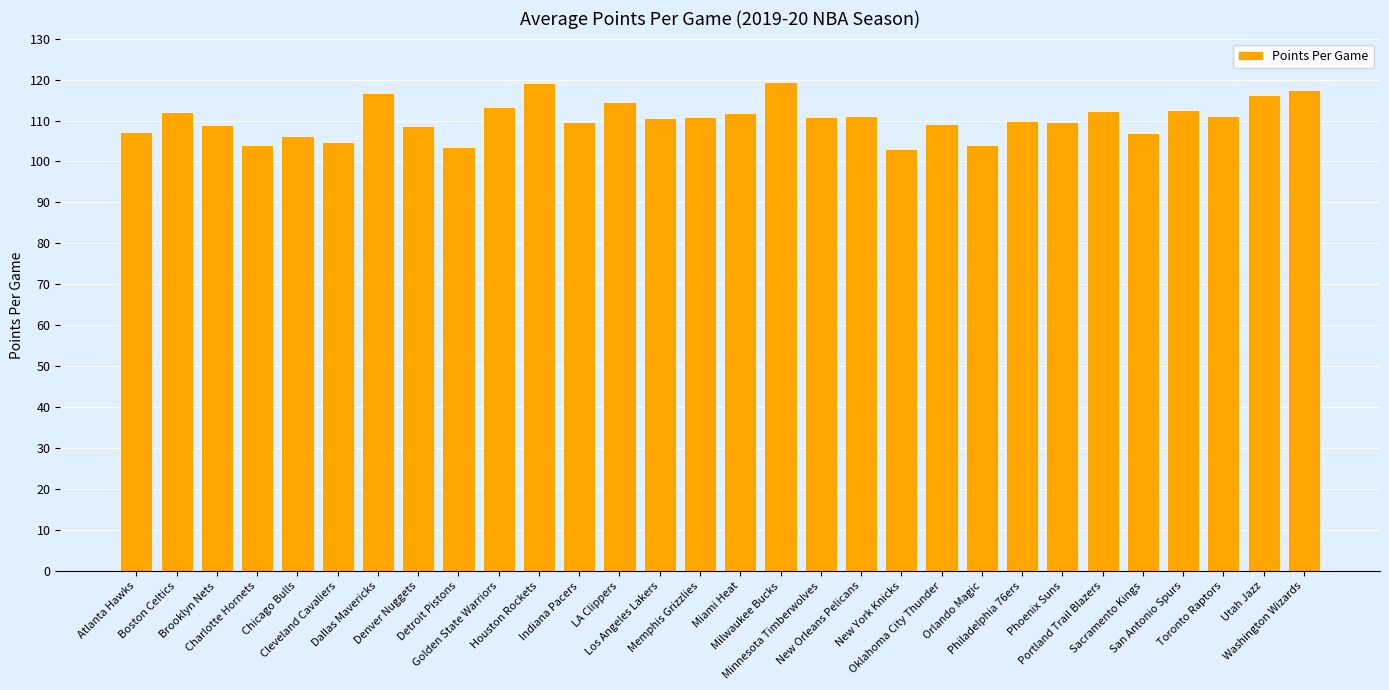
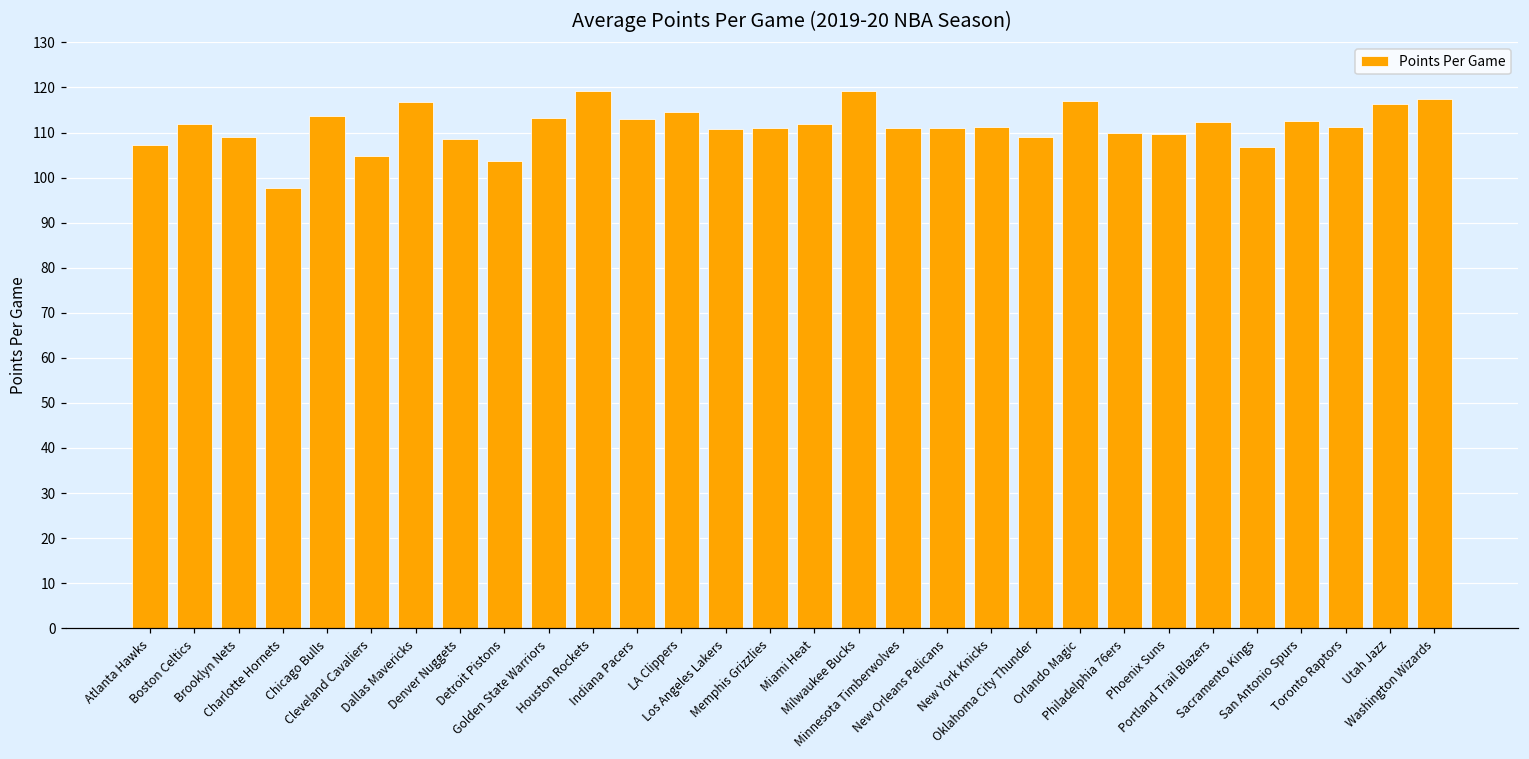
Charlotte Hornets: 104 -> 98
Chicago Bulls: 106 -> 114
Indiana Pacers: 110 -> 113
New York Knicks: 103 -> 111
Orlando Magic: 104 -> 117
